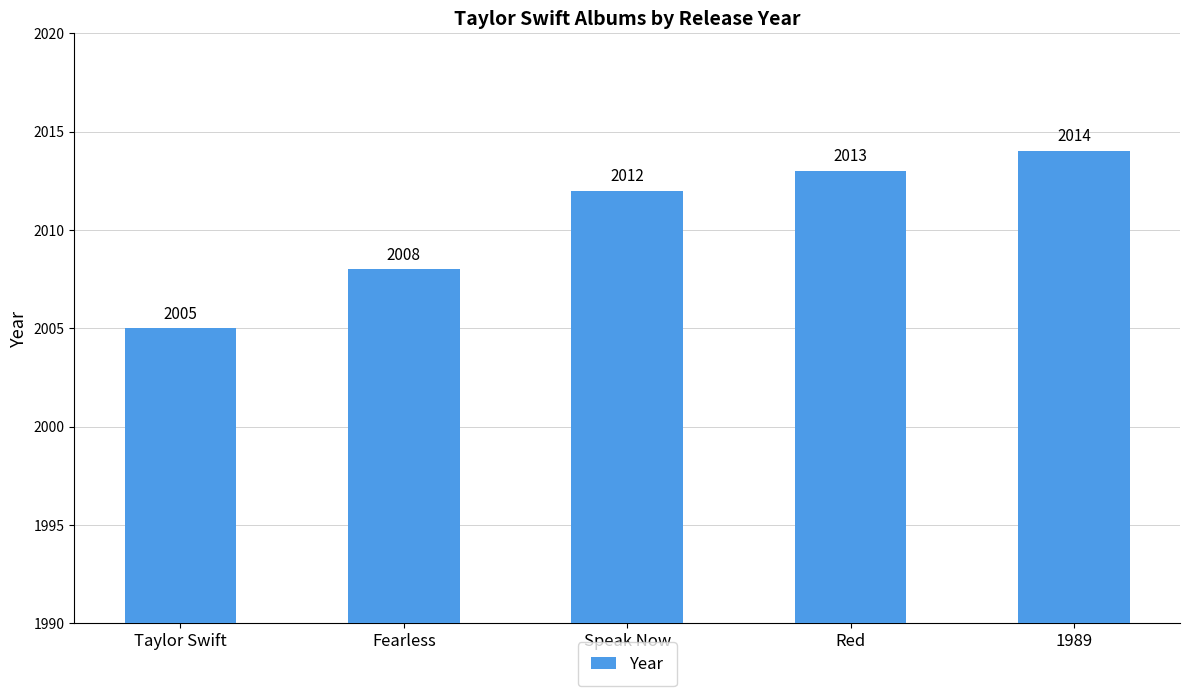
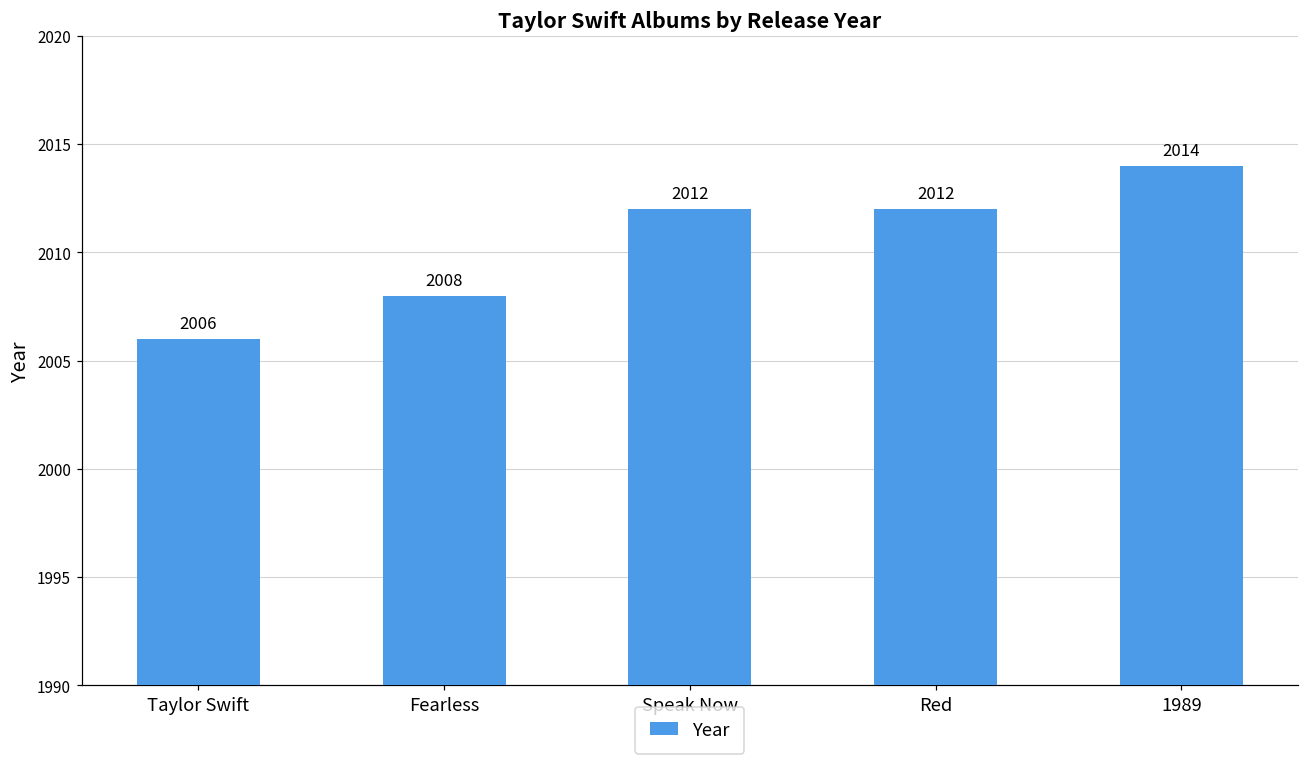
Taylor Swift: 2005 -> 2006
Red: 2013 -> 2012
